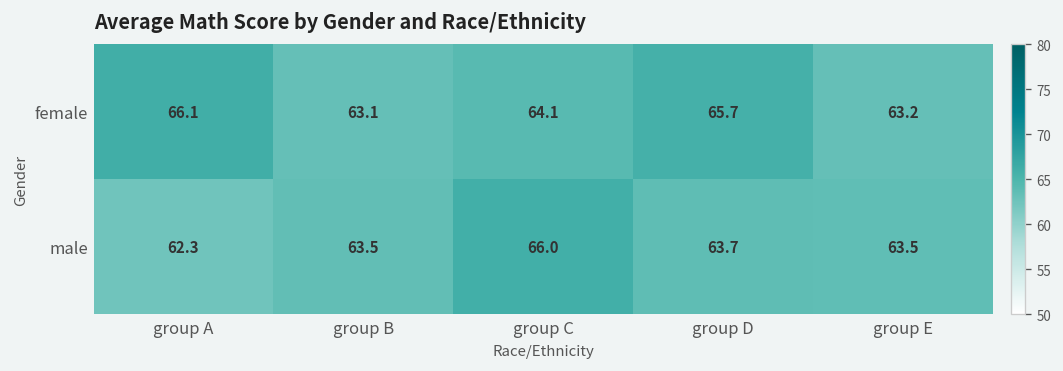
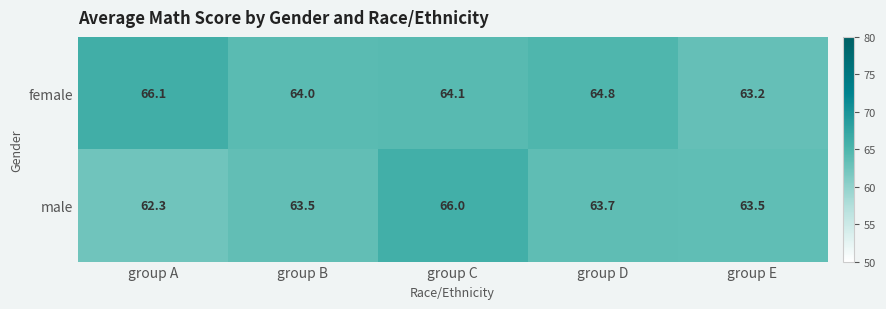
female, group B: 63.1 -> 64.0
female, group D: 65.7 -> 64.8
